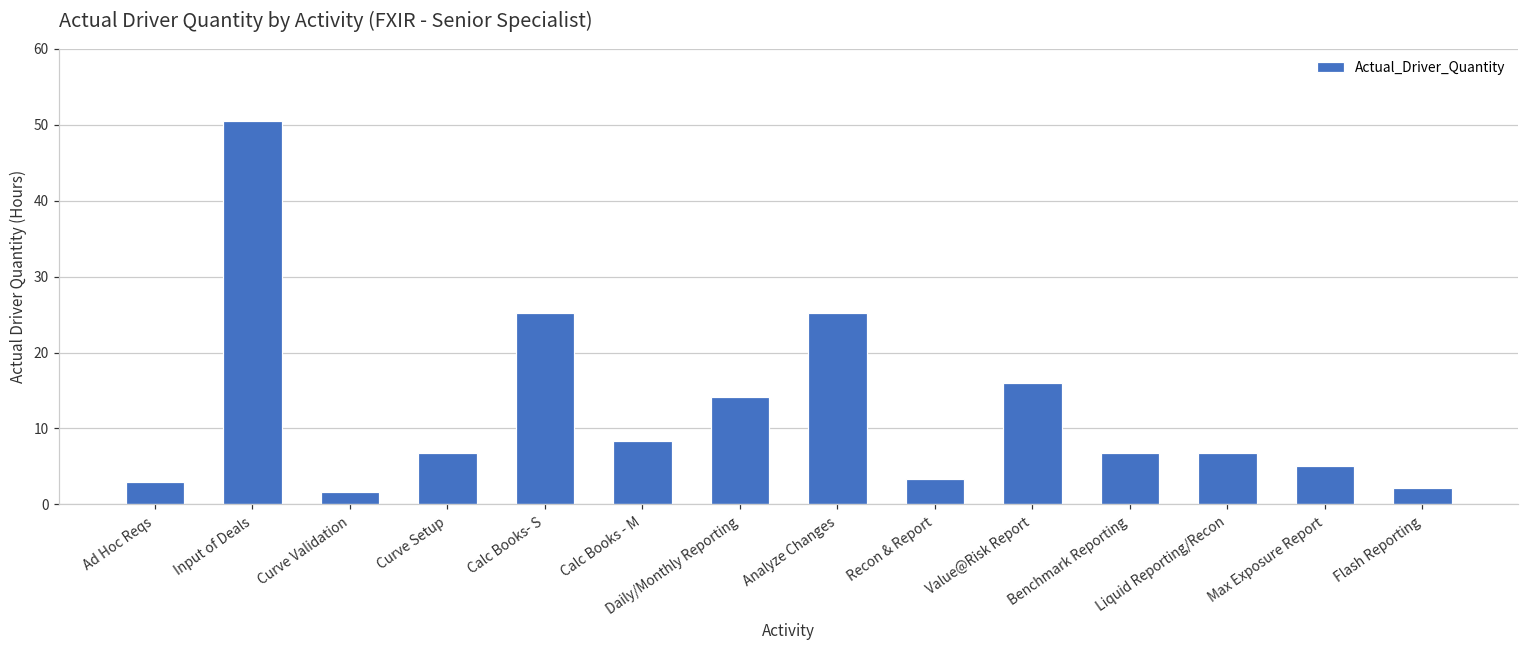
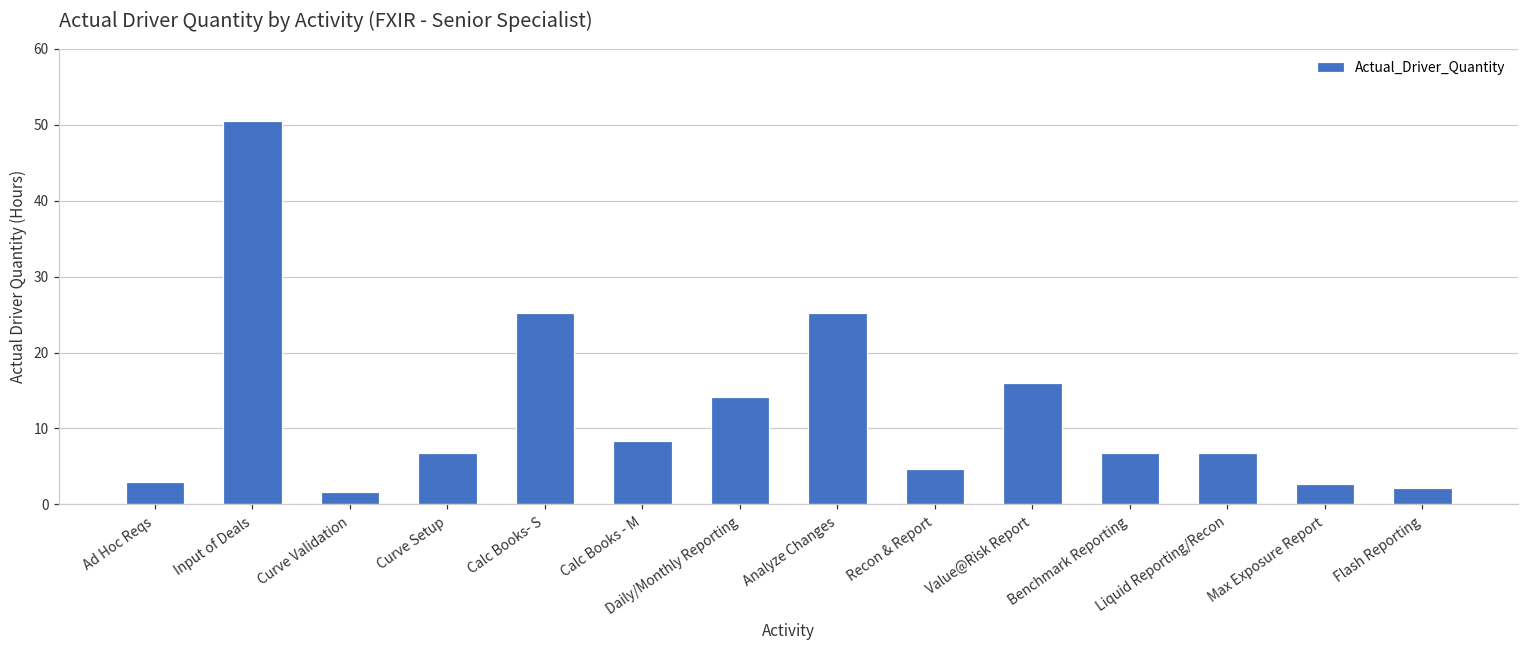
Recon & Report: 3 -> 5
Max Exposure Report: 5 -> 3
